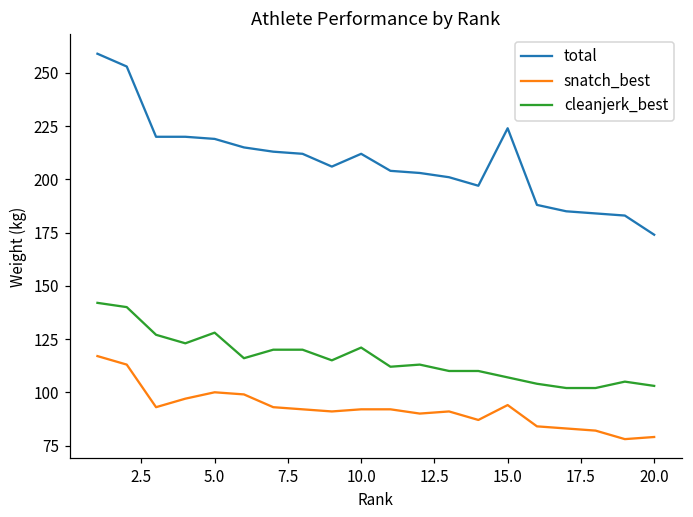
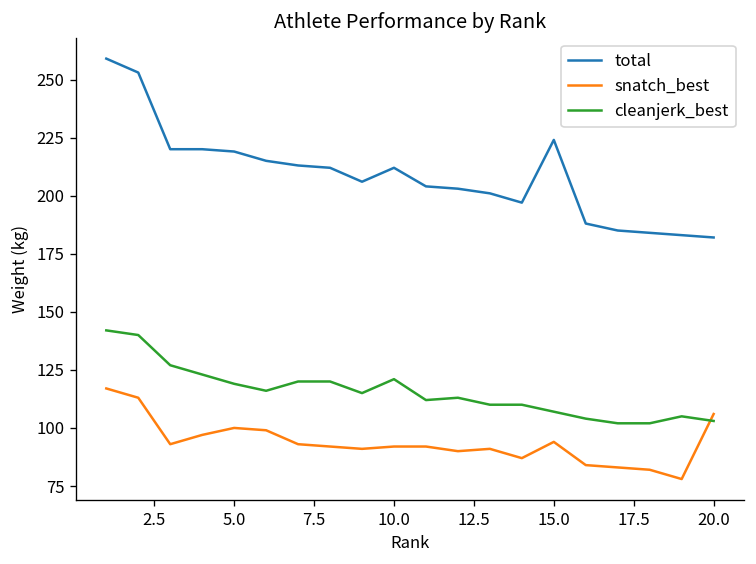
cleanjerk_best, 5.0: 128 -> 119
total, 20.0: 174 -> 182
snatch_best, 20.0: 79 -> 106
